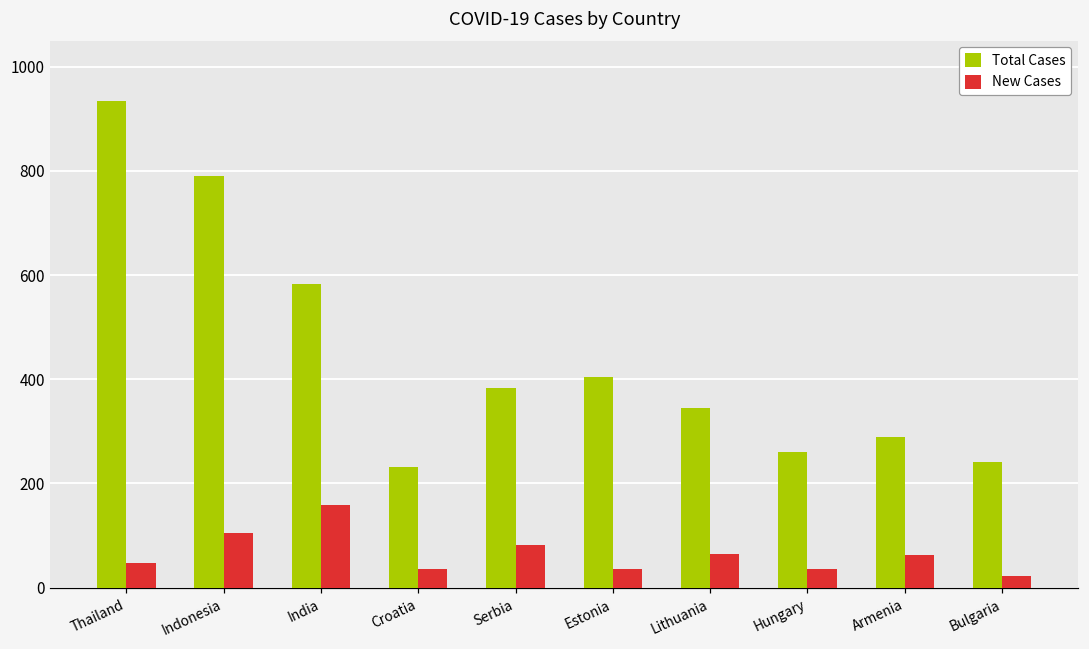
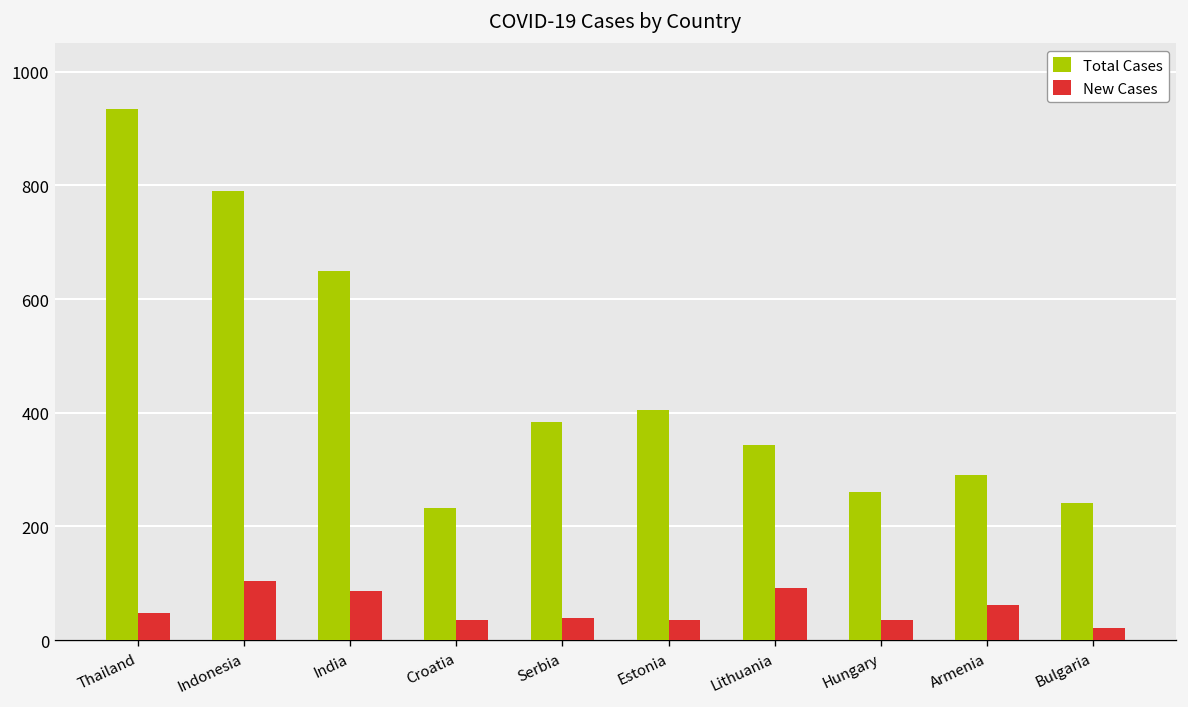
Total Cases, India: 580 -> 650
New Cases, India: 160 -> 90
New Cases, Serbia: 80 -> 40
New Cases, Lithuania: 70 -> 90
